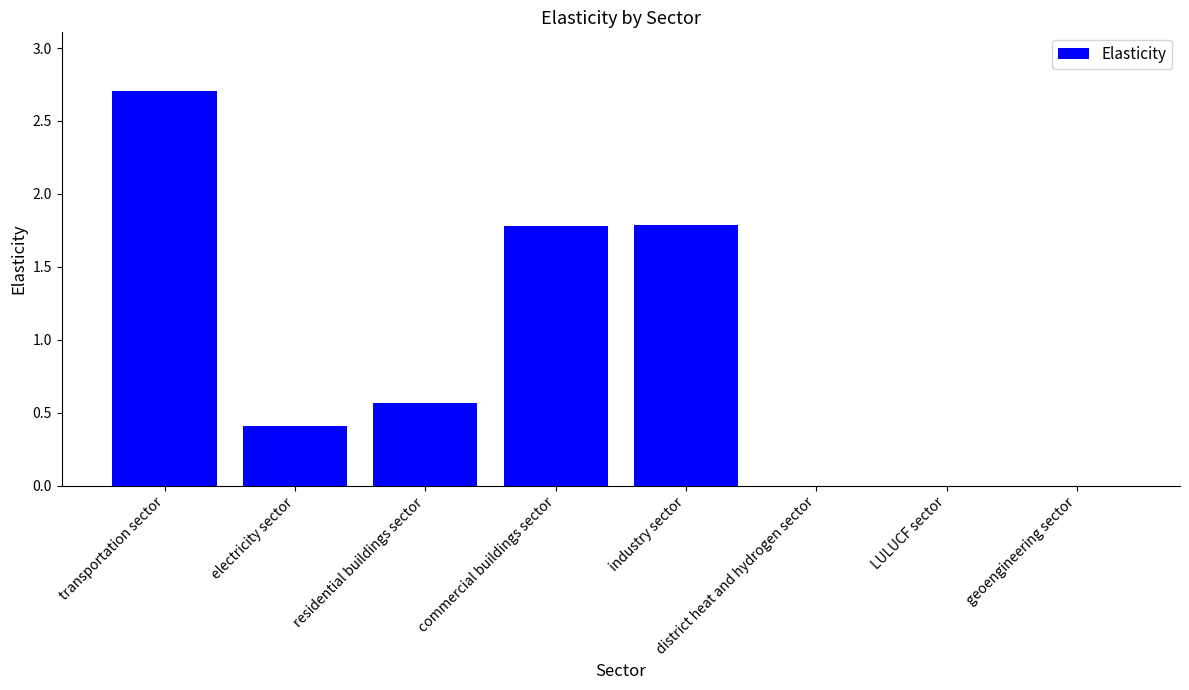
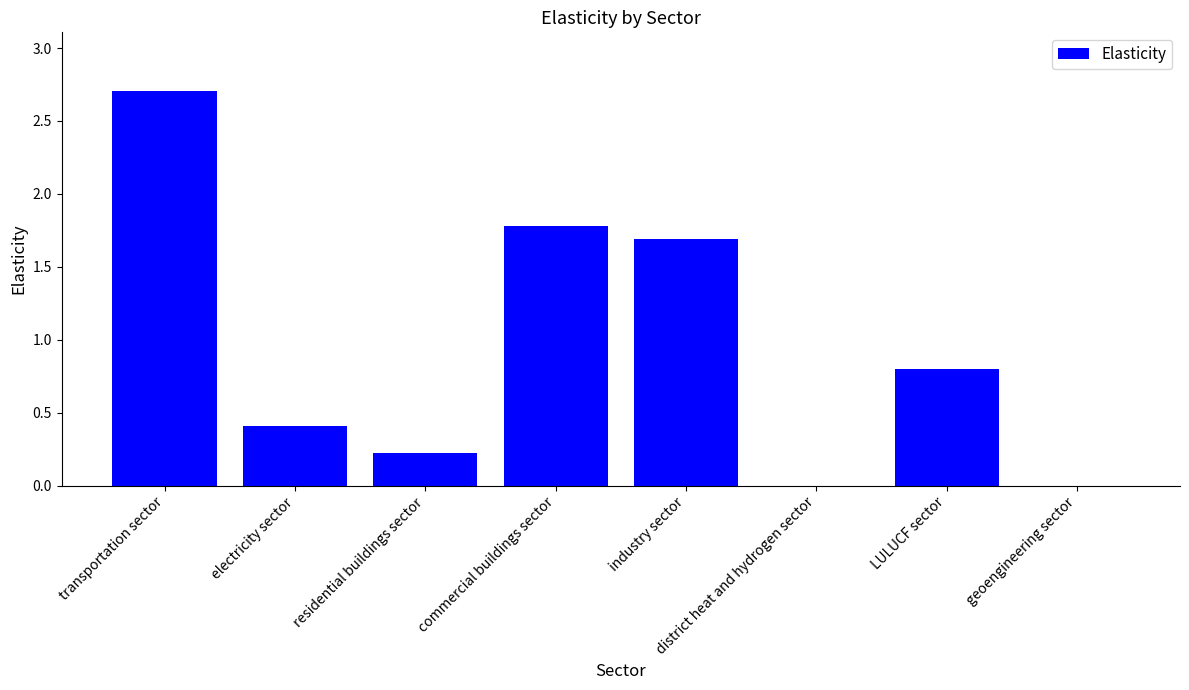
residential buildings sector: 0.57 -> 0.22
industry sector: 1.78 -> 1.69
LULUCF sector: 0.0 -> 0.8
